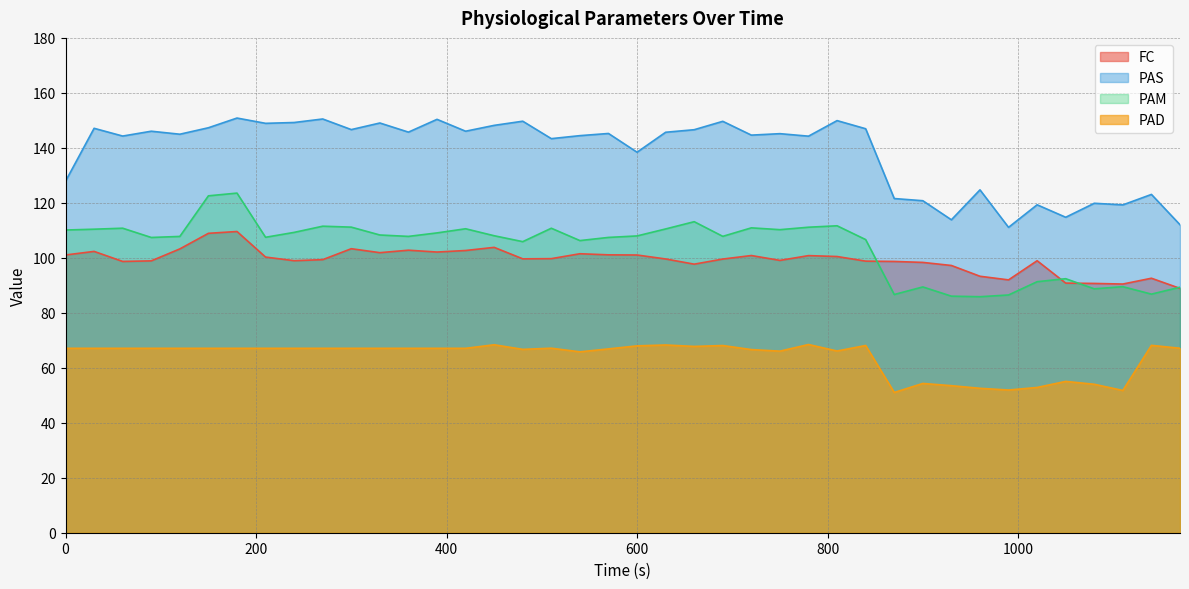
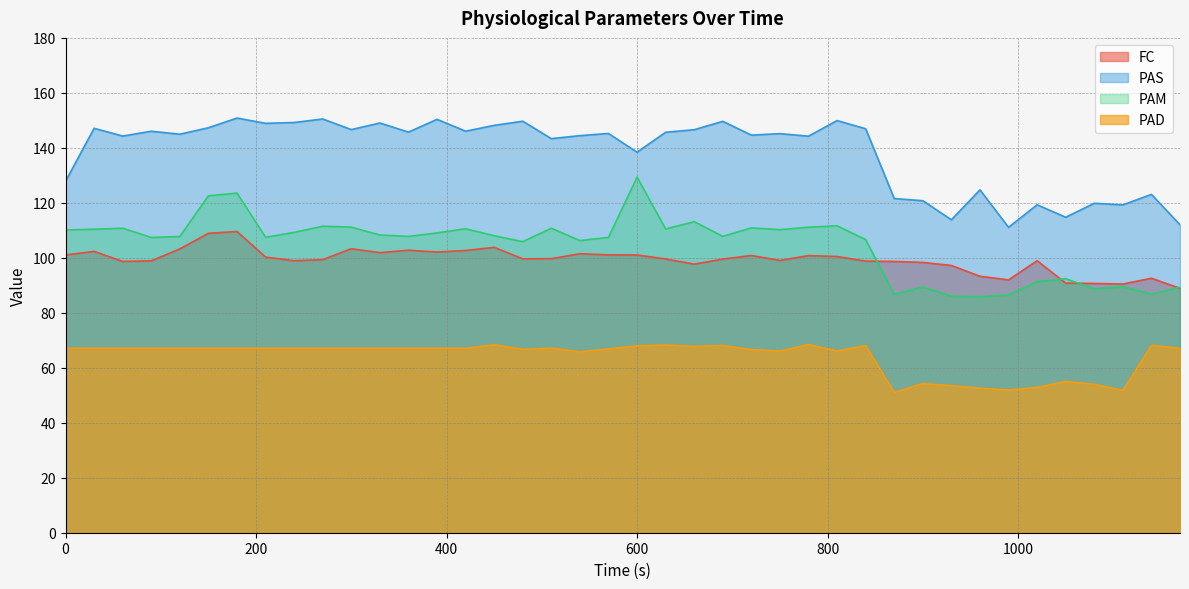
PAM, 600: 108 -> 129
